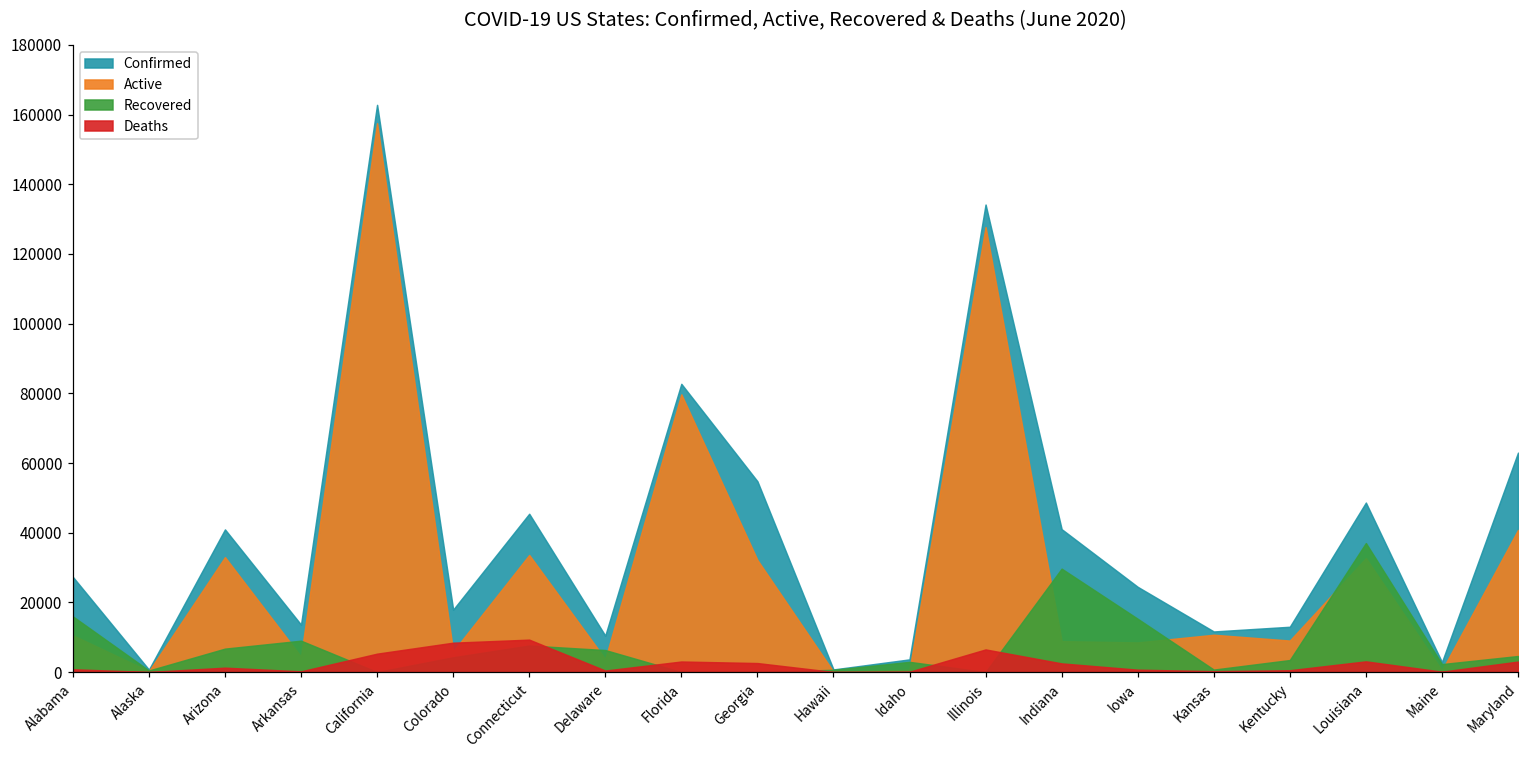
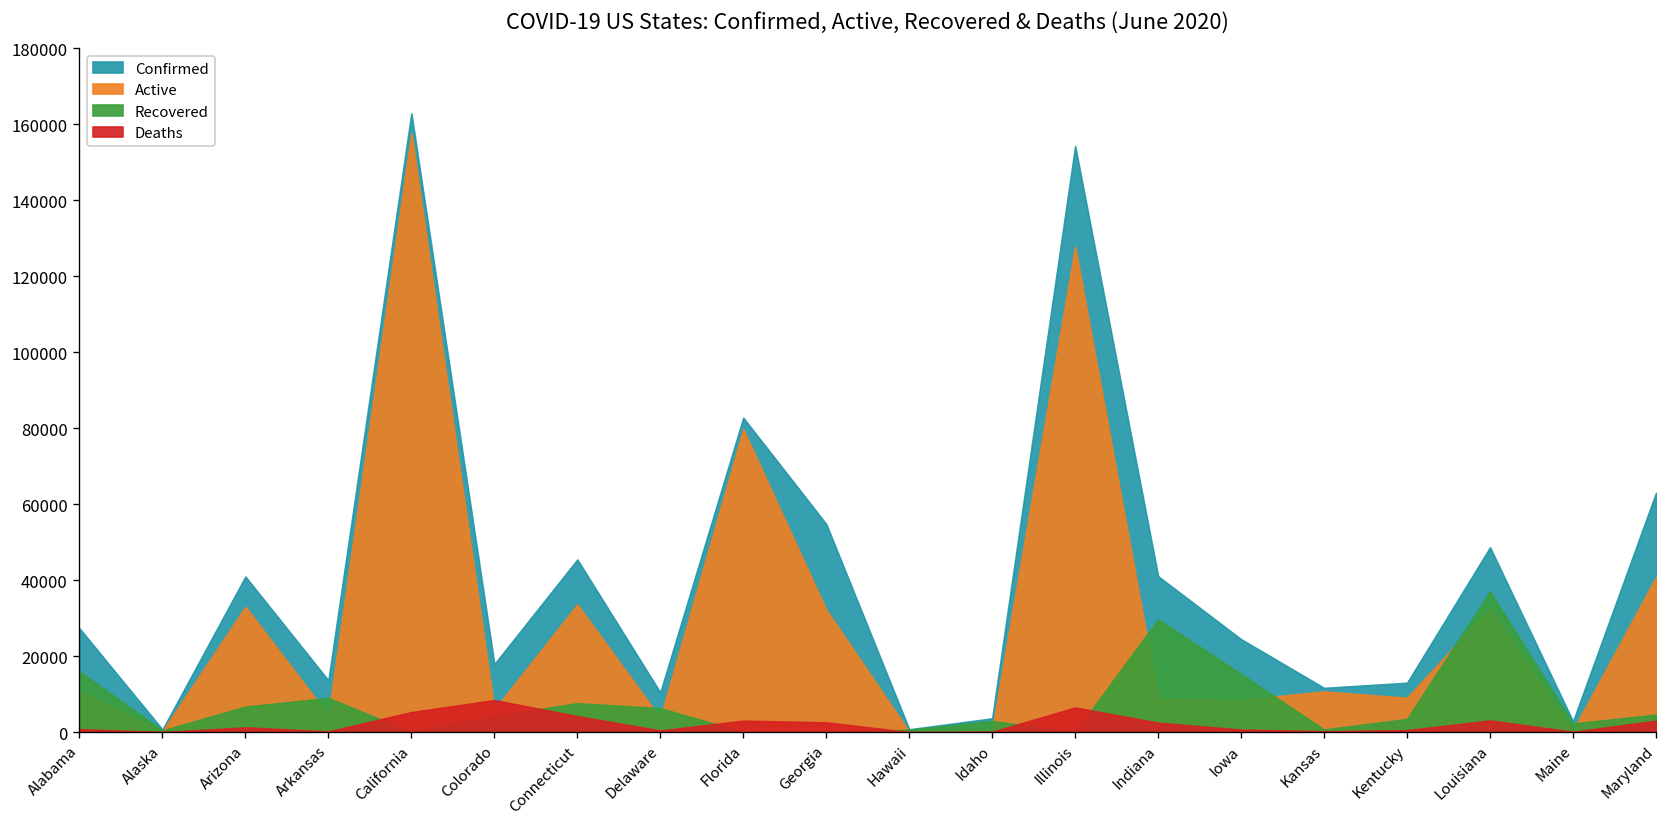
Deaths, Connecticut: 9000 -> 4000
Confirmed, Illinois: 134000 -> 154000
